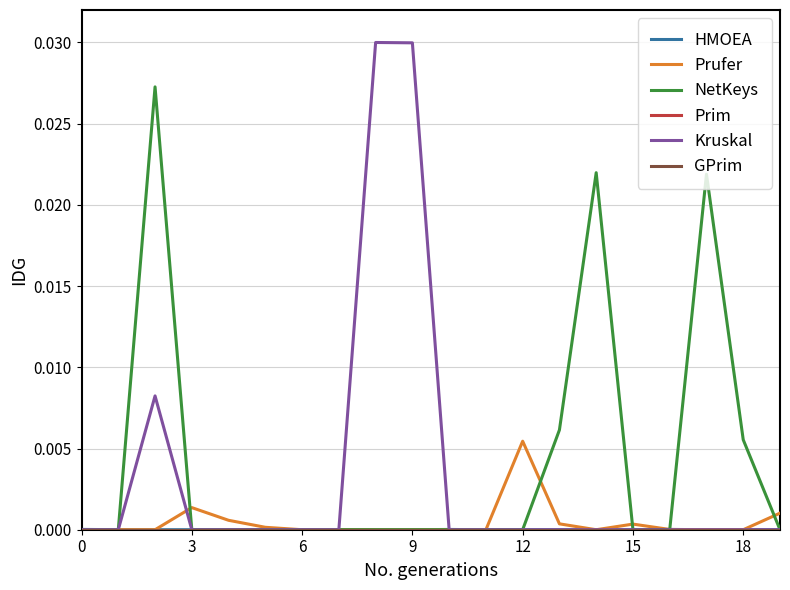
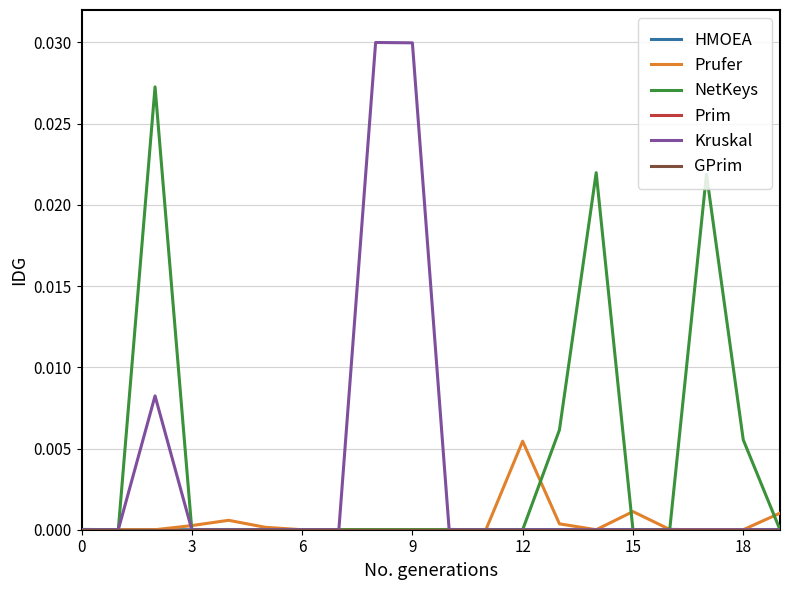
Prufer, 3: 0.0014 -> 0.0003
Prufer, 15: 0.0003 -> 0.0011
